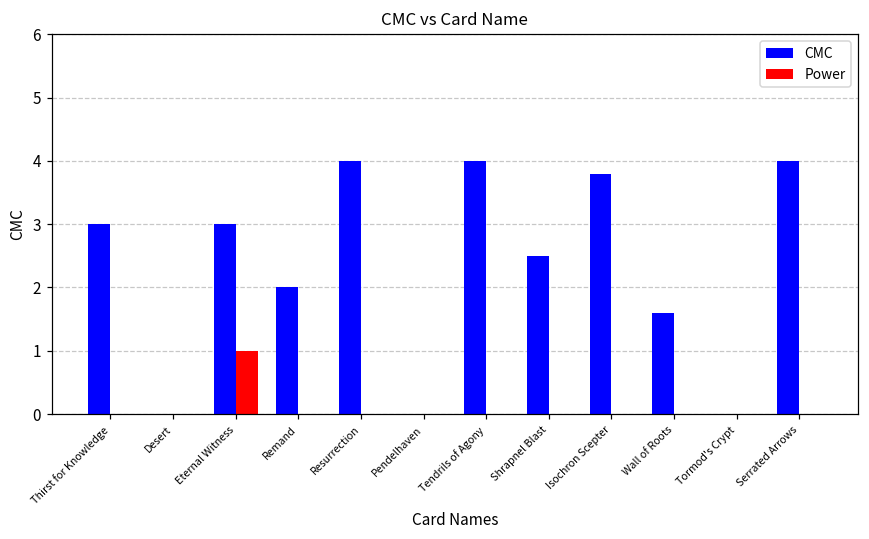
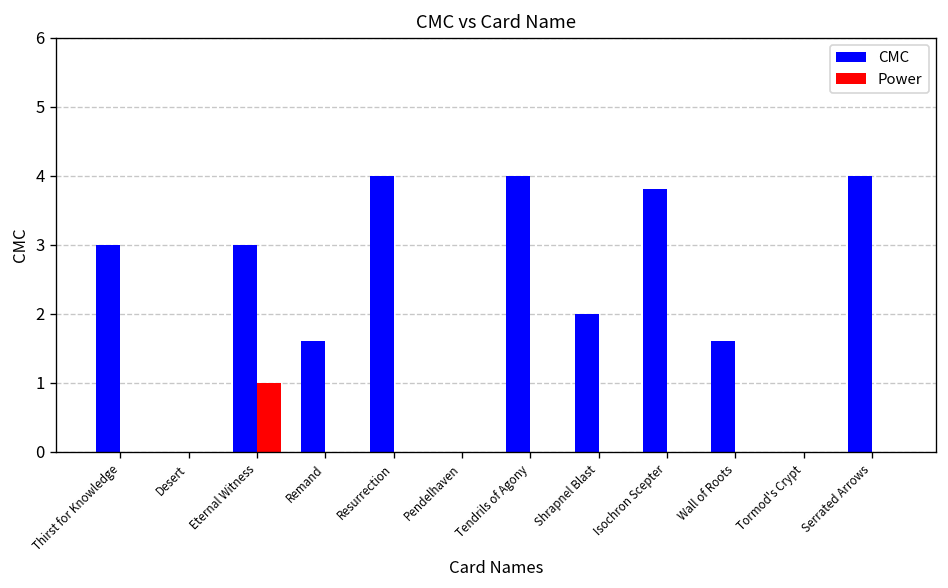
CMC, Remand: 2.0 -> 1.6
CMC, Shrapnel Blast: 2.5 -> 2.0
